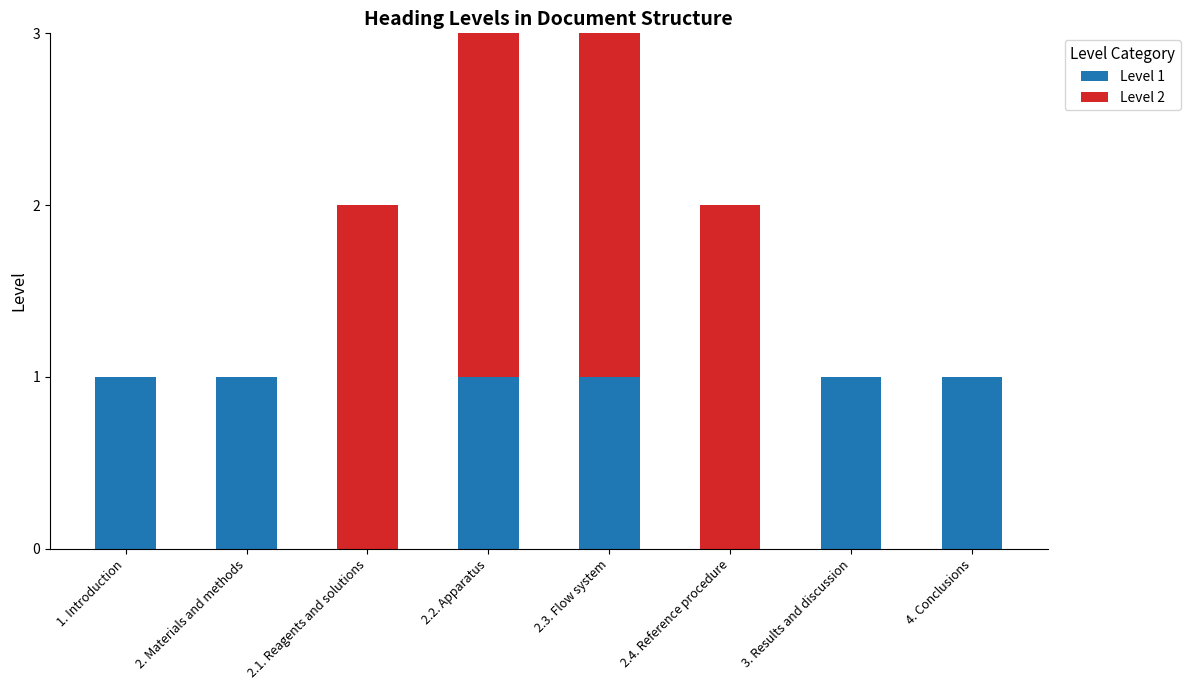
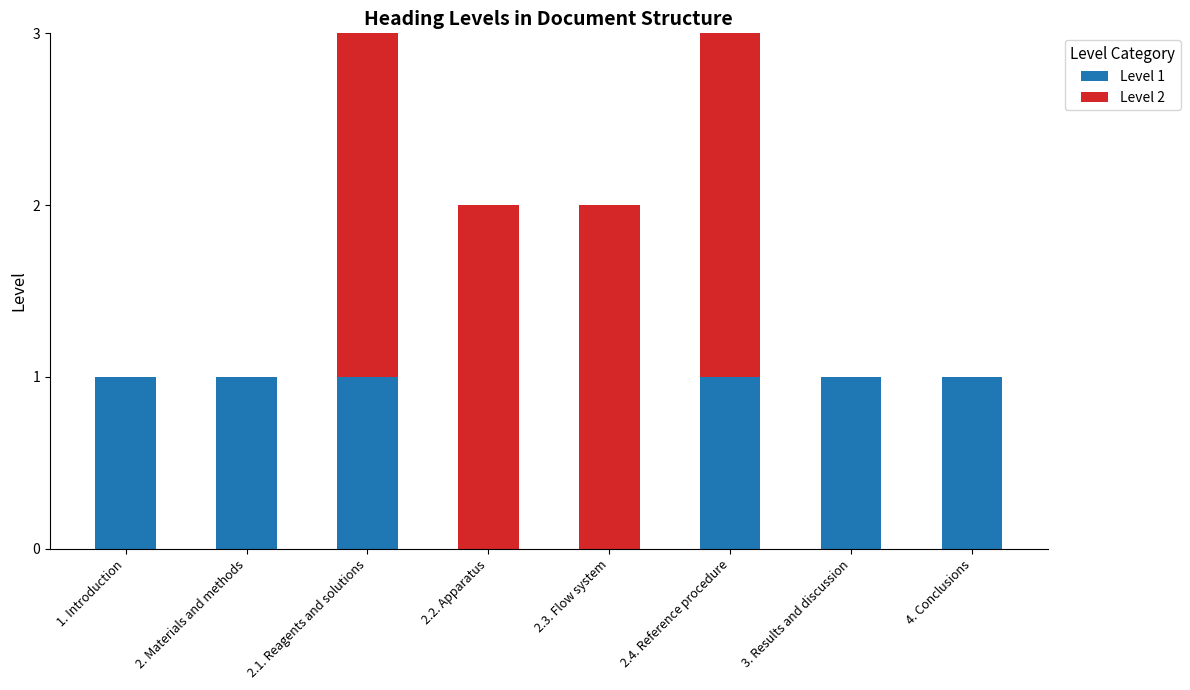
Level 1, 2.1. Reagents and solutions: 0 -> 1
Level 1, 2.2. Apparatus: 1 -> 0
Level 1, 2.3. Flow system: 1 -> 0
Level 1, 2.4. Reference procedure: 0 -> 1
